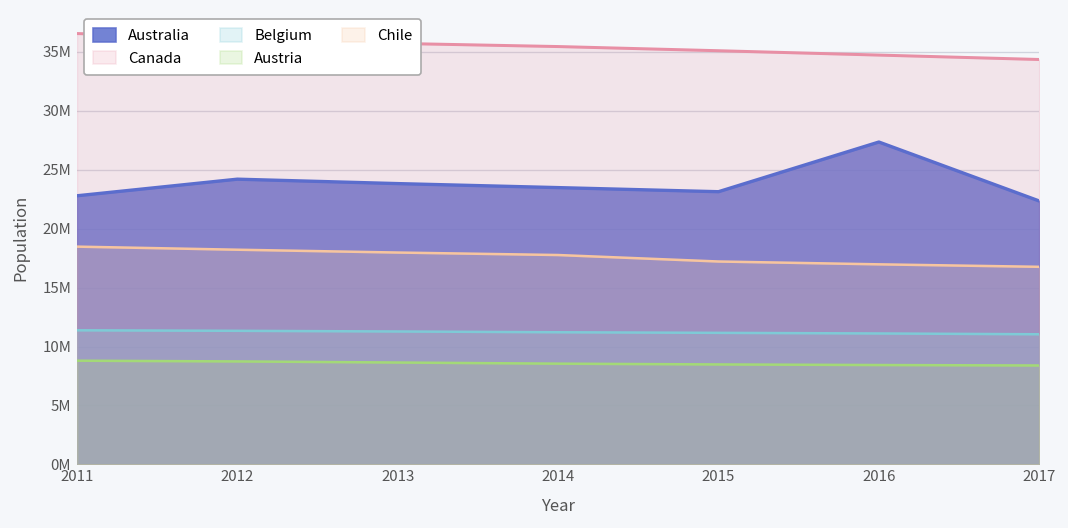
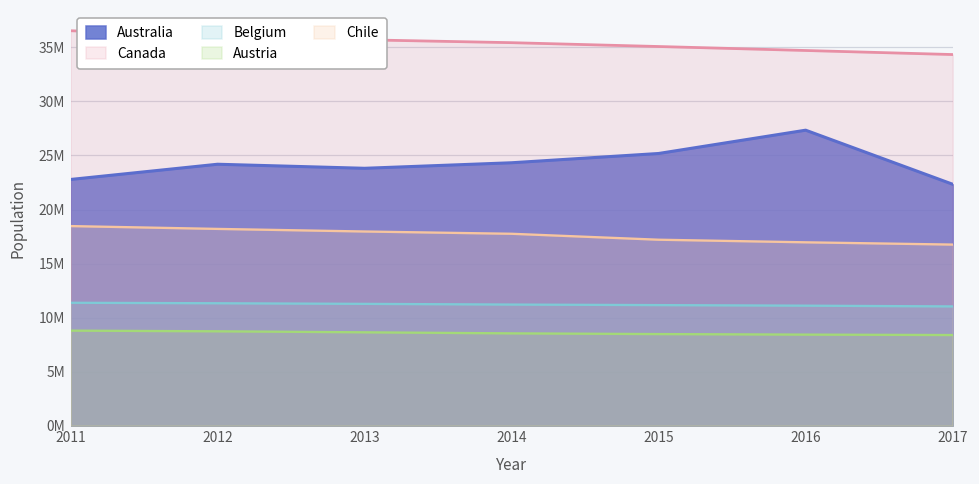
Australia, 2014: 23000000 -> 24000000
Australia, 2015: 23000000 -> 25000000
